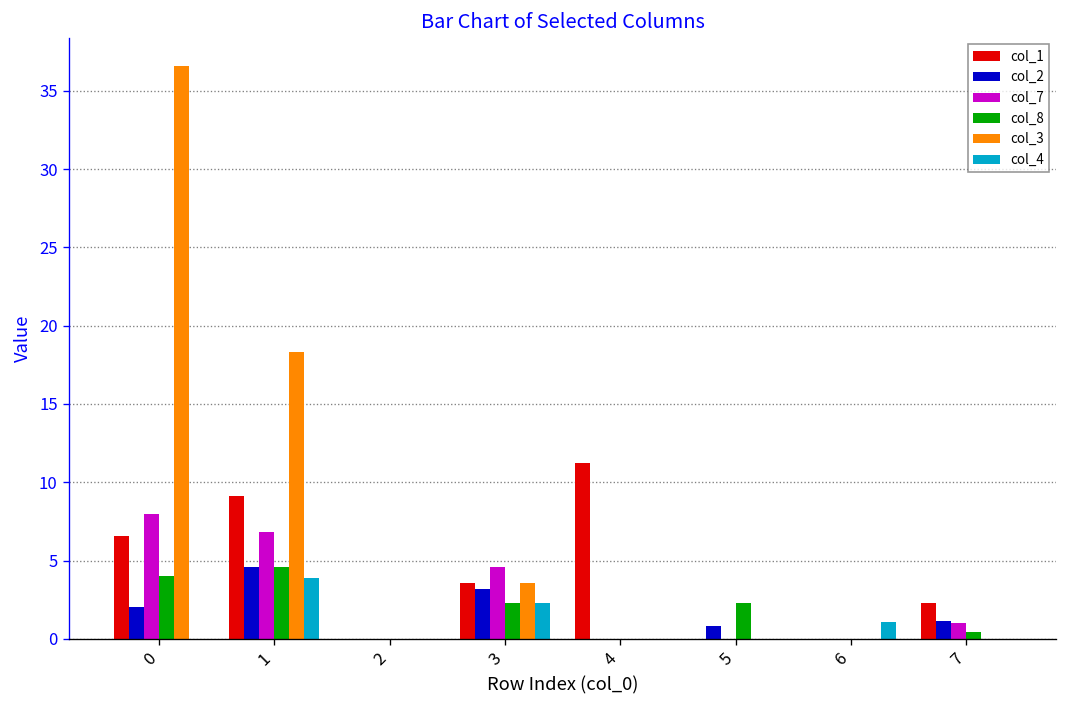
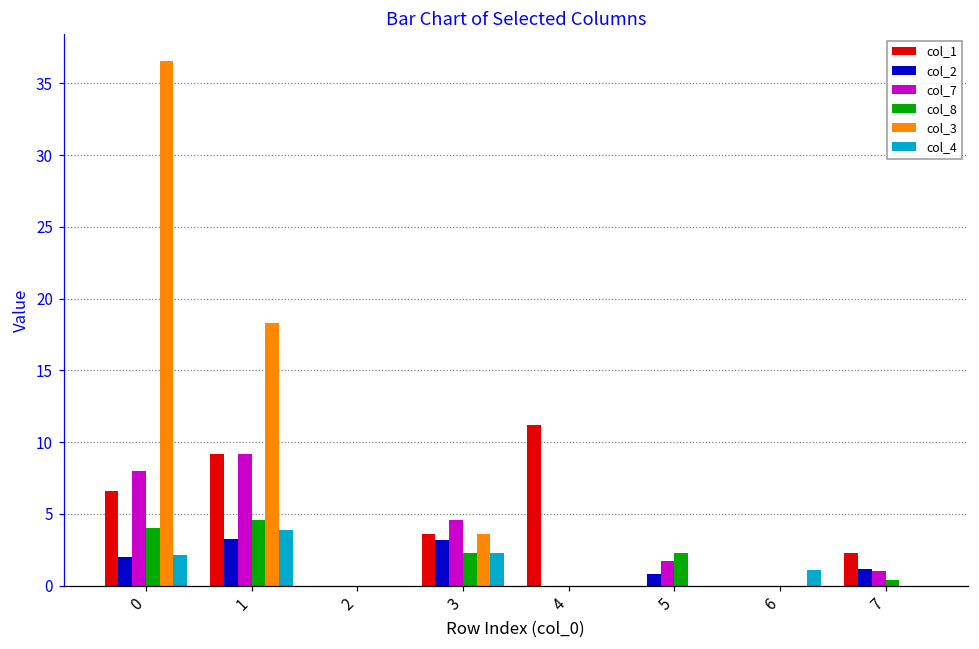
col_4, 0: 0.0 -> 2.1
col_2, 1: 4.6 -> 3.2
col_7, 1: 6.8 -> 9.1
col_7, 5: 0.0 -> 1.7
